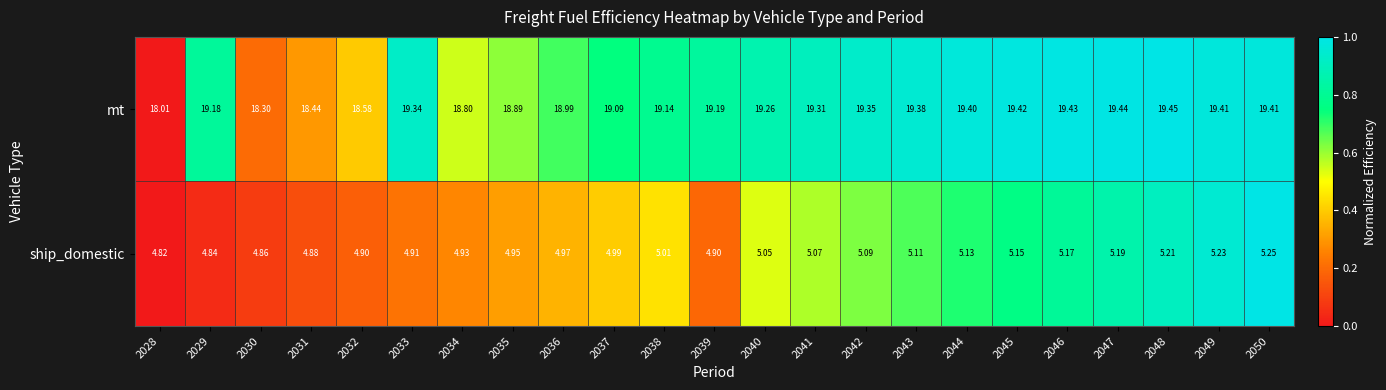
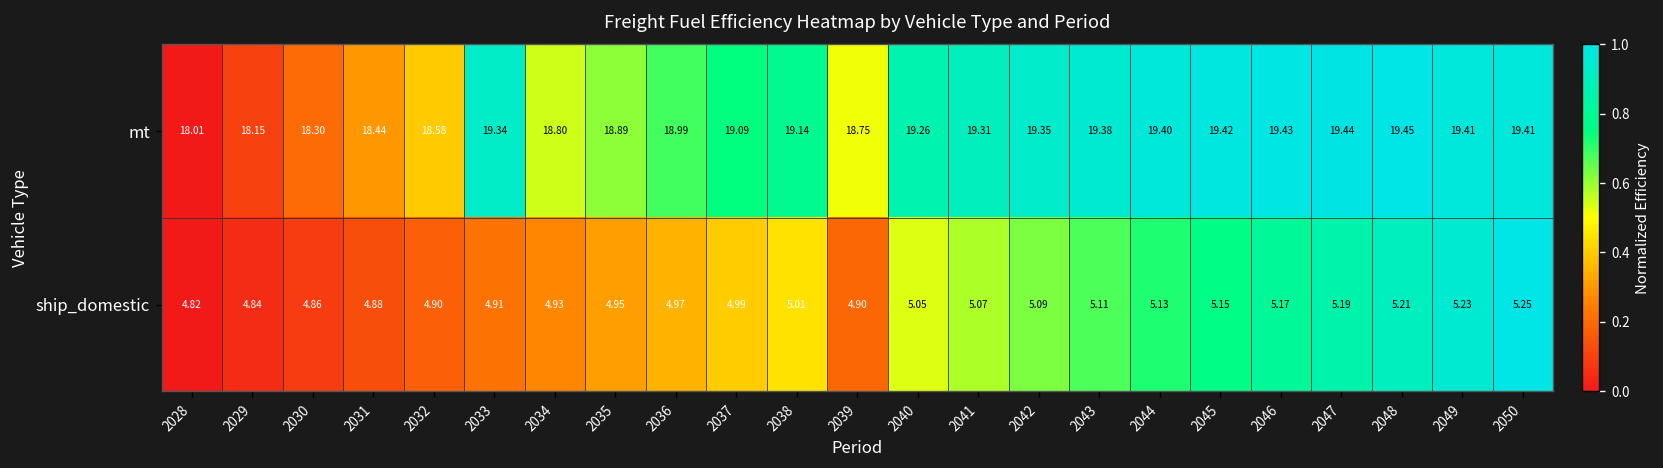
mt, 2029: 19.18 -> 18.15
mt, 2039: 19.19 -> 18.75
